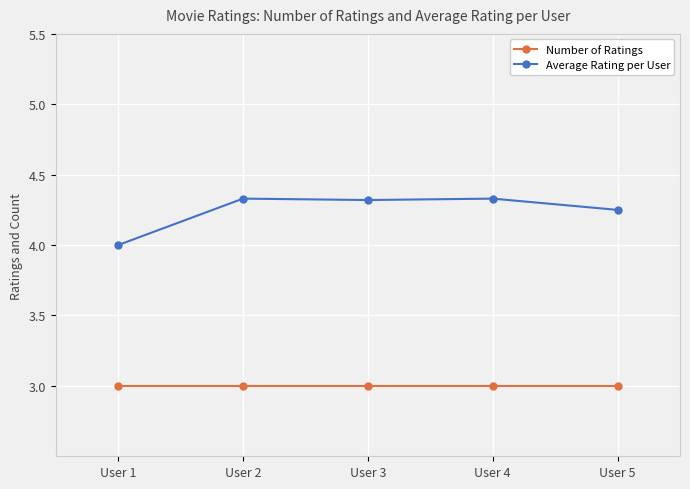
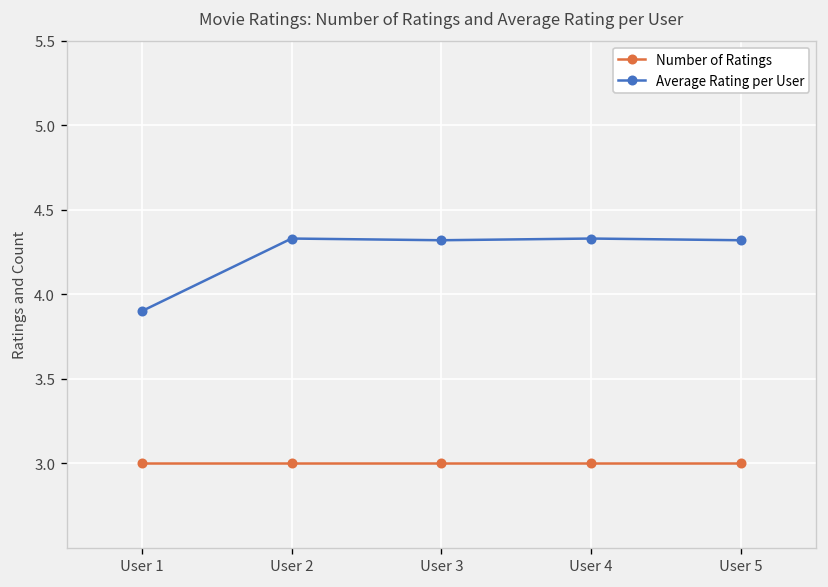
Average Rating per User, User 1: 4.0 -> 3.9
Average Rating per User, User 5: 4.25 -> 4.32
